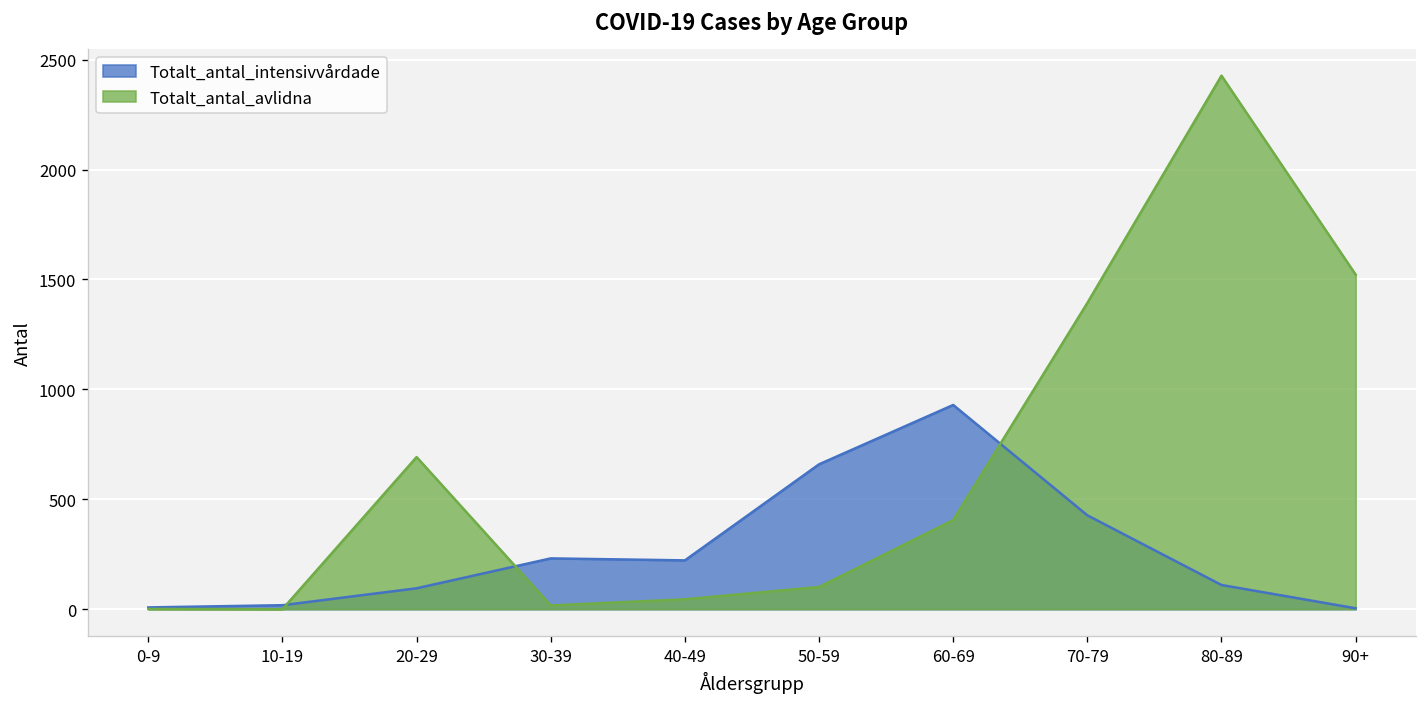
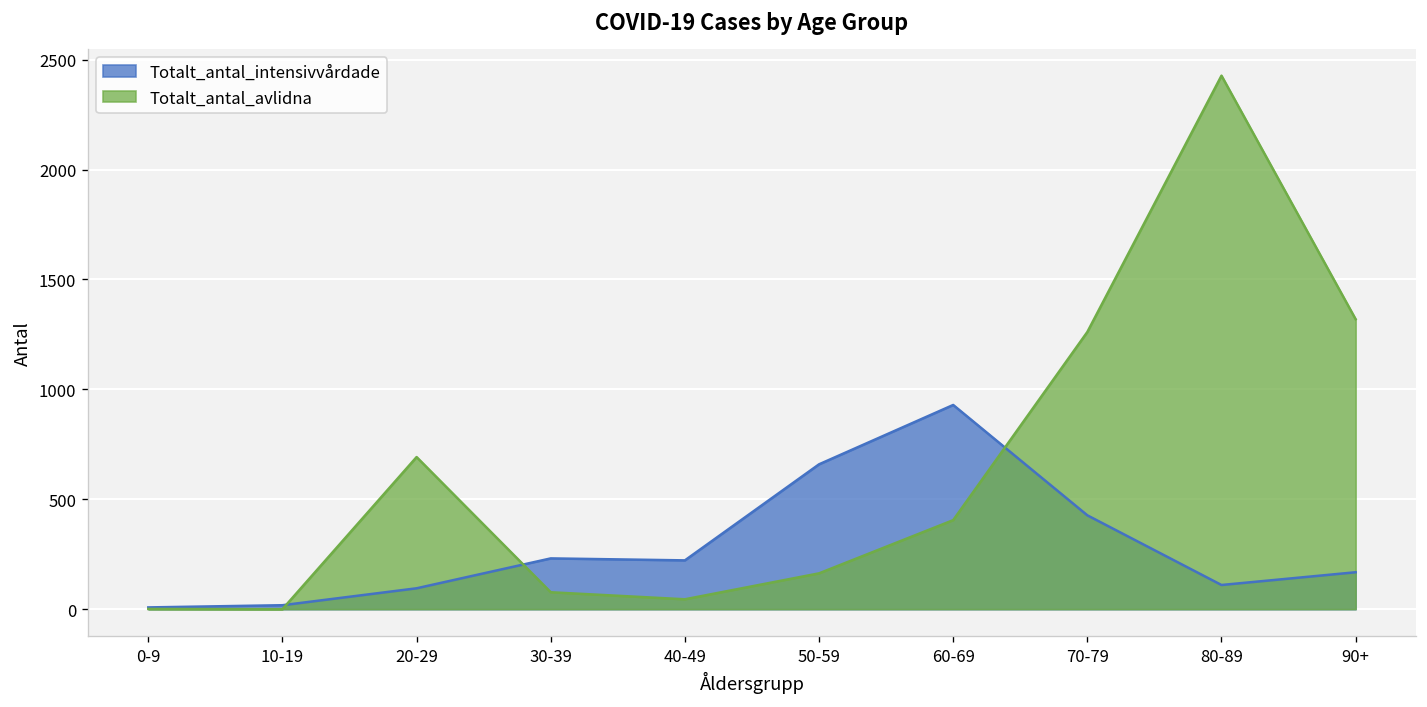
Totalt_antal_avlidna, 30-39: 20 -> 80
Totalt_antal_avlidna, 50-59: 100 -> 160
Totalt_antal_avlidna, 70-79: 1390 -> 1260
Totalt_antal_intensivvårdade, 90+: 0 -> 170
Totalt_antal_avlidna, 90+: 1520 -> 1320
